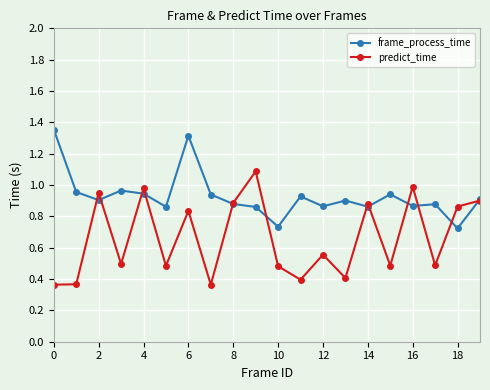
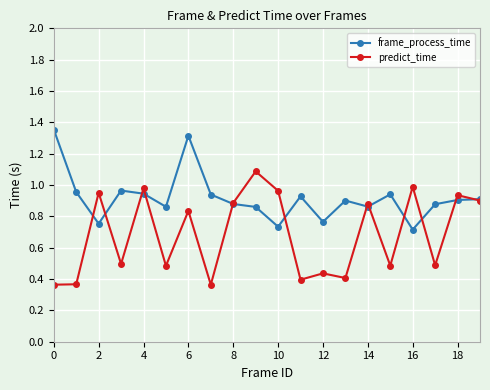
frame_process_time, 2: 0.90 -> 0.75
predict_time, 10: 0.48 -> 0.96
frame_process_time, 12: 0.86 -> 0.77
predict_time, 12: 0.56 -> 0.44
frame_process_time, 16: 0.87 -> 0.72
frame_process_time, 18: 0.72 -> 0.90
predict_time, 18: 0.86 -> 0.94
